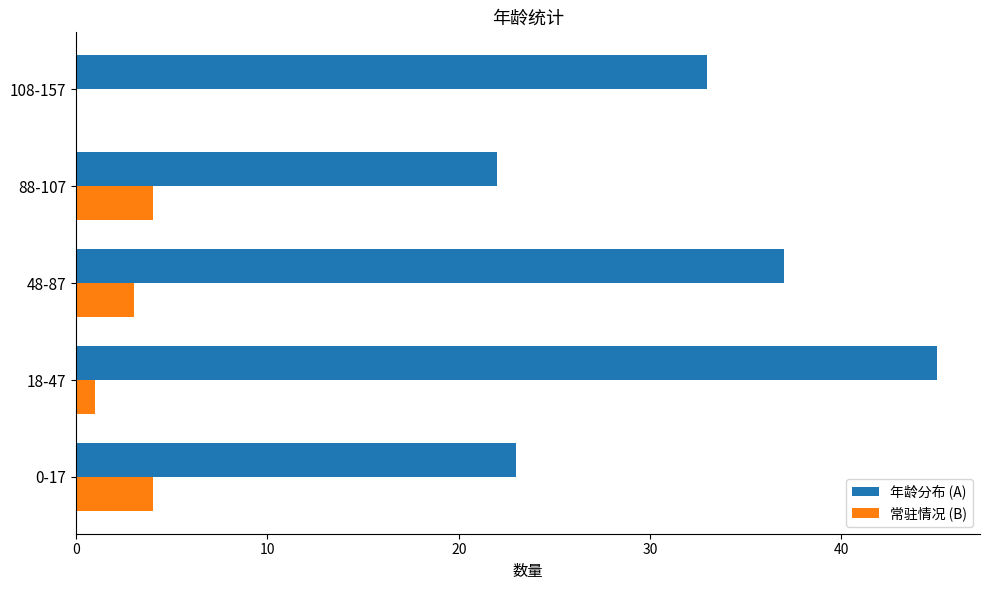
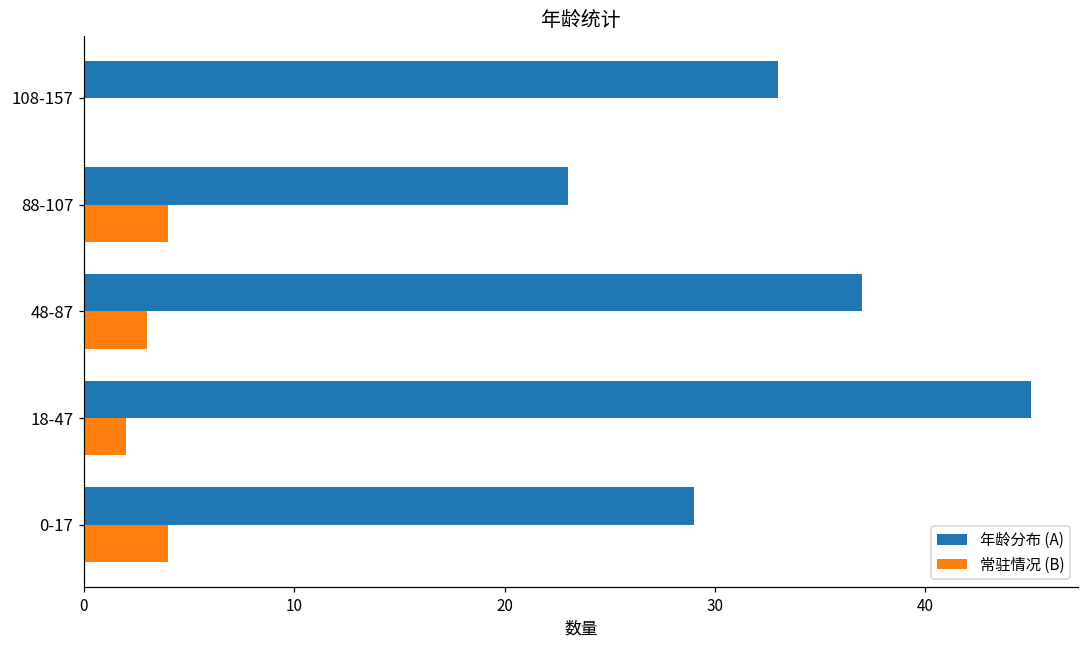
年龄分布 (A), 88-107: 22 -> 23
常驻情况 (B), 18-47: 1 -> 2
年龄分布 (A), 0-17: 23 -> 29
